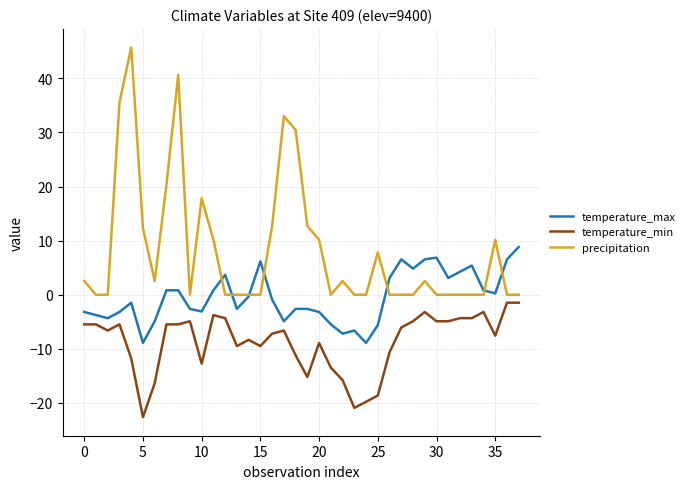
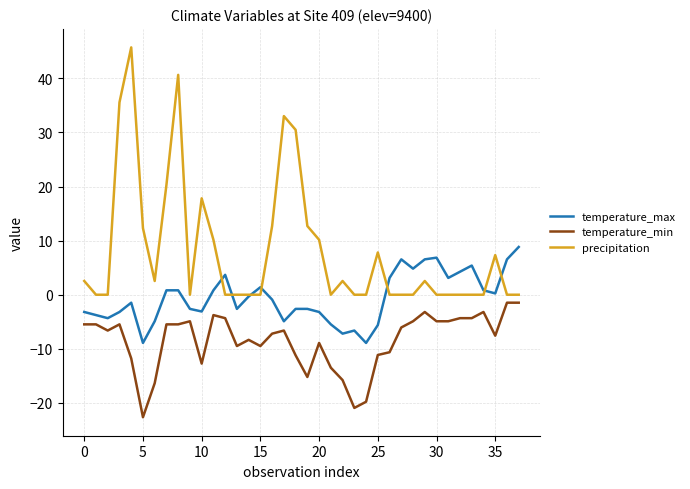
temperature_max, 15: 6 -> 1
temperature_min, 25: -19 -> -11
precipitation, 35: 10 -> 7
